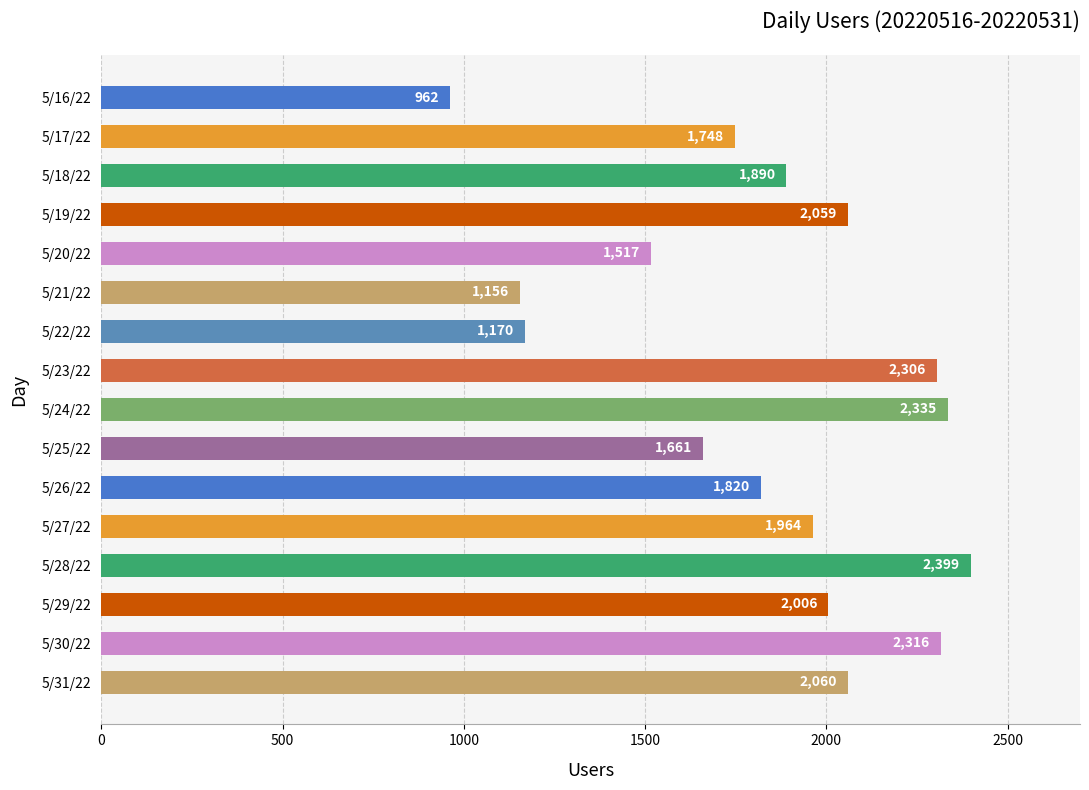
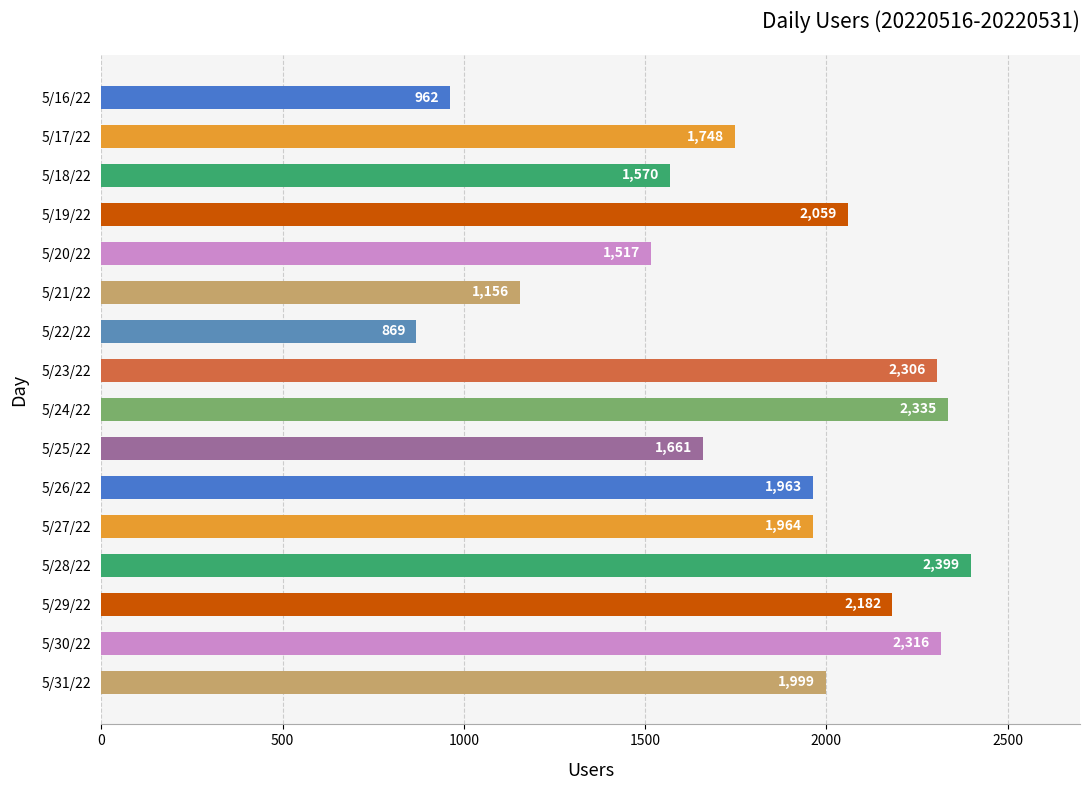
5/18/22: 1,890 -> 1,570
5/22/22: 1,170 -> 869
5/26/22: 1,820 -> 1,963
5/29/22: 2,006 -> 2,182
5/31/22: 2,060 -> 1,999
